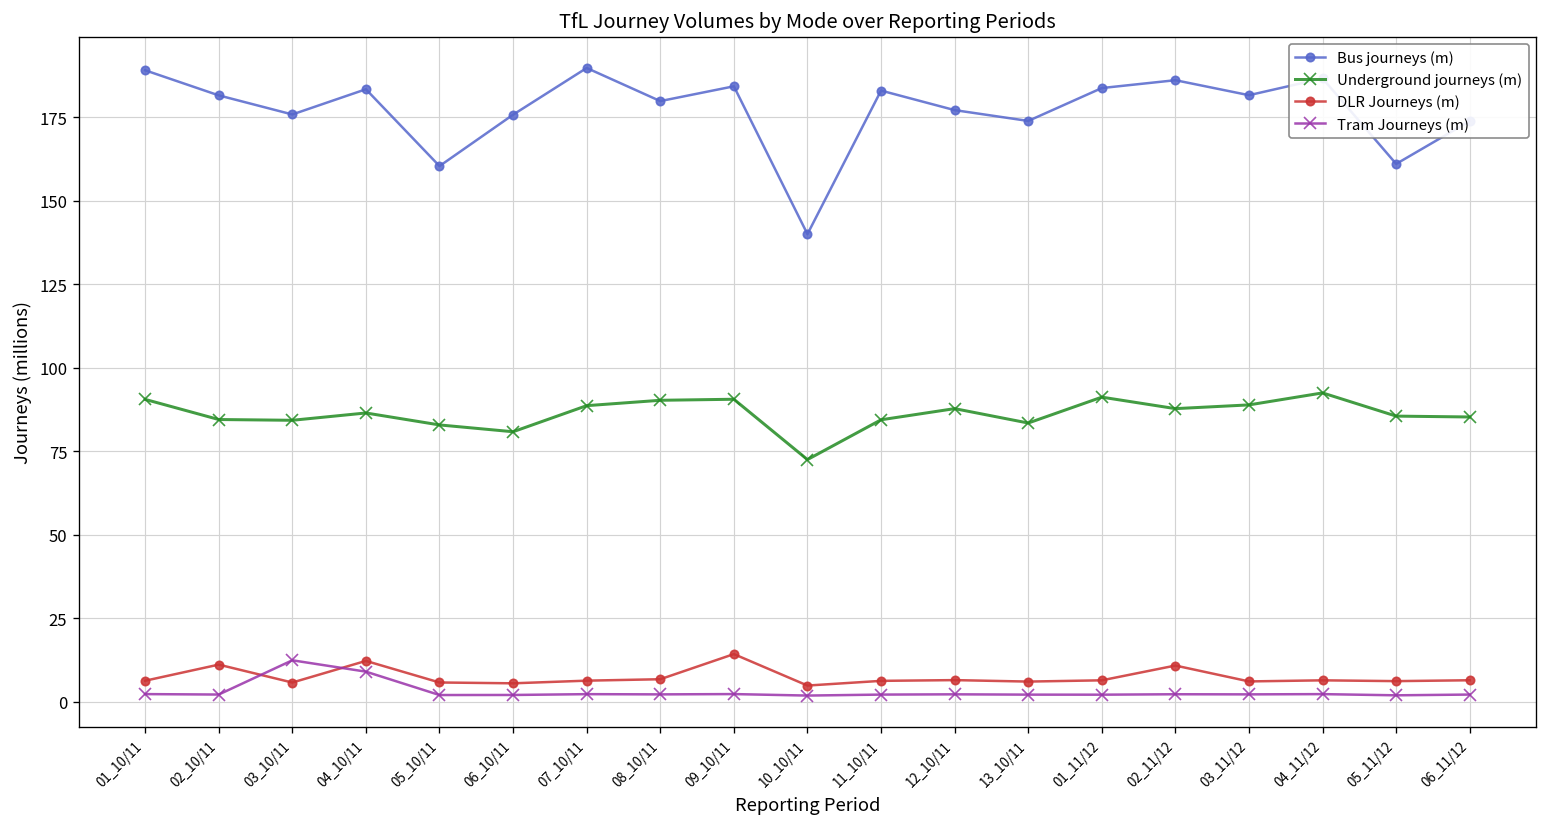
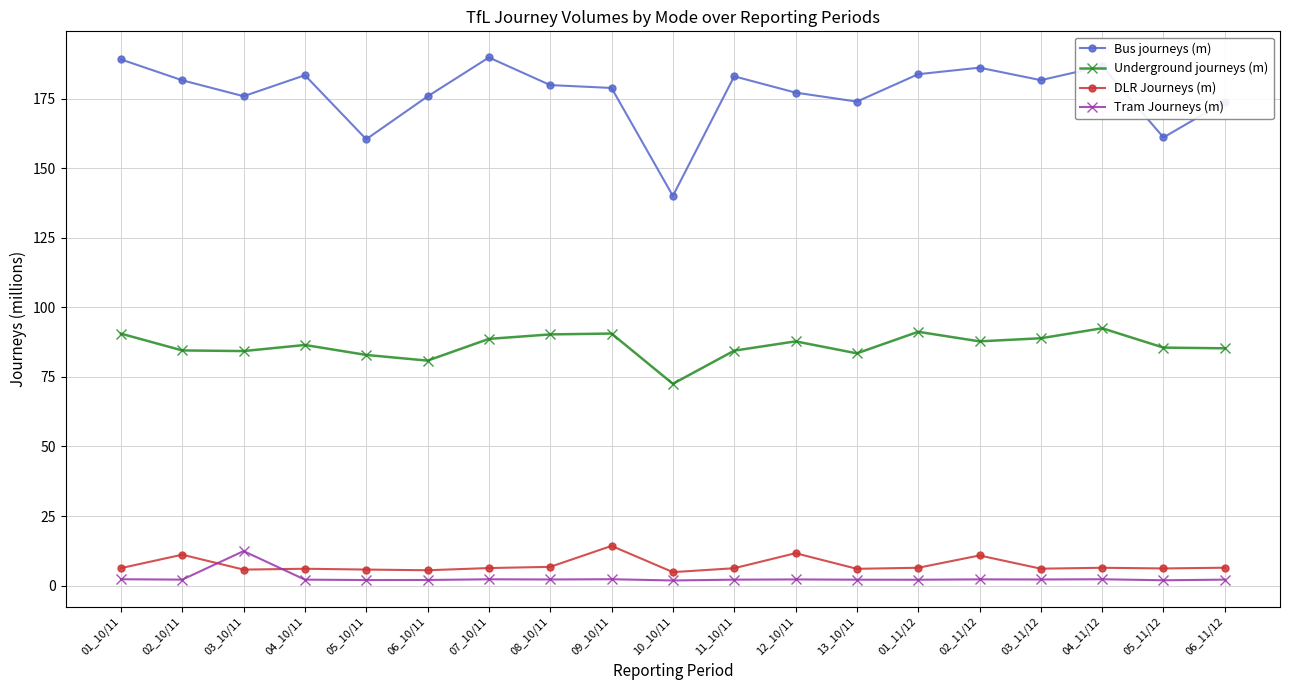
DLR Journeys (m), 04_10/11: 12 -> 6
Tram Journeys (m), 04_10/11: 9 -> 2
Bus journeys (m), 09_10/11: 184 -> 179
DLR Journeys (m), 12_10/11: 6 -> 12
